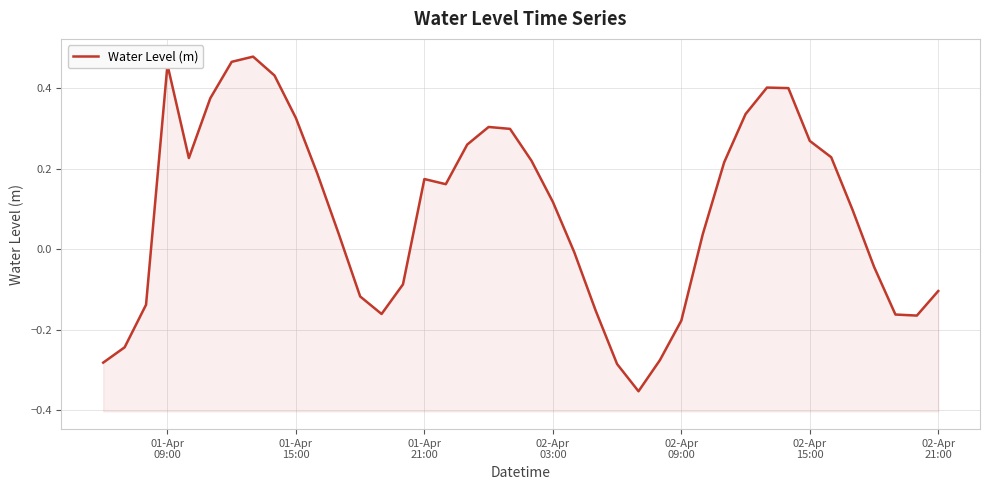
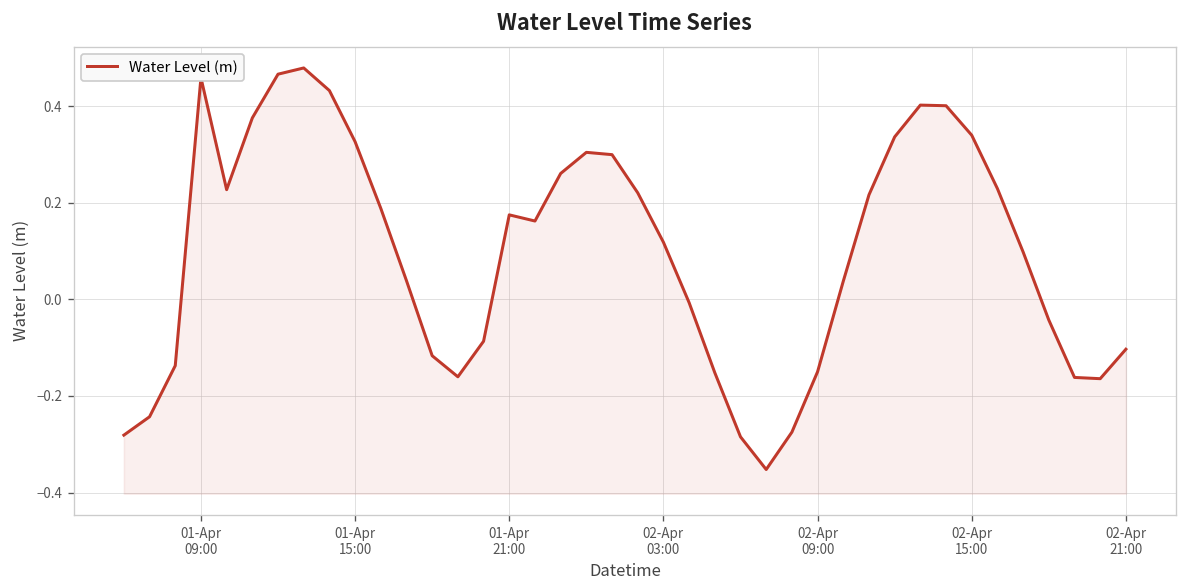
02-Apr 09:00: -0.18 -> -0.15
02-Apr 15:00: 0.27 -> 0.34
